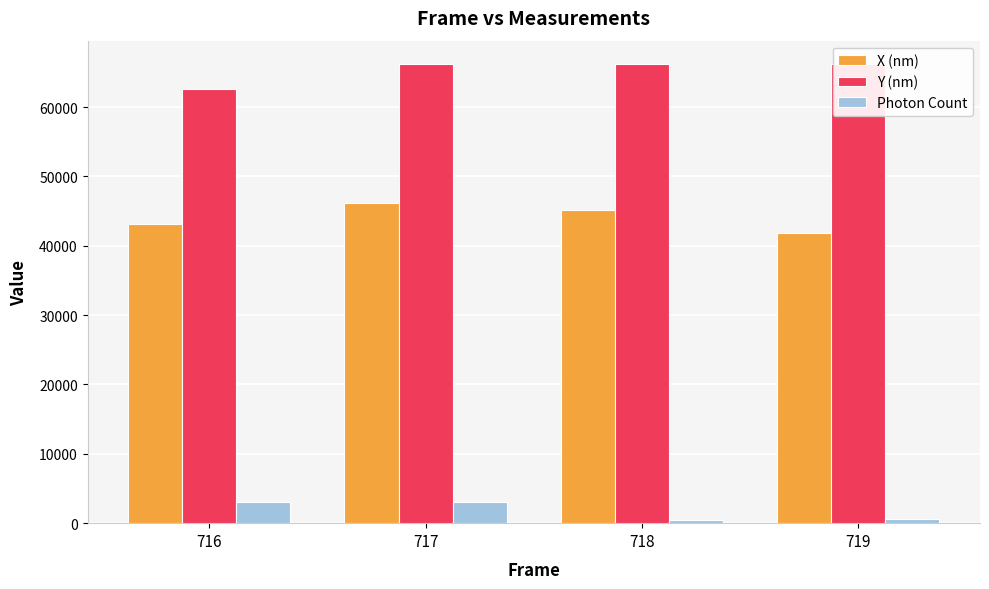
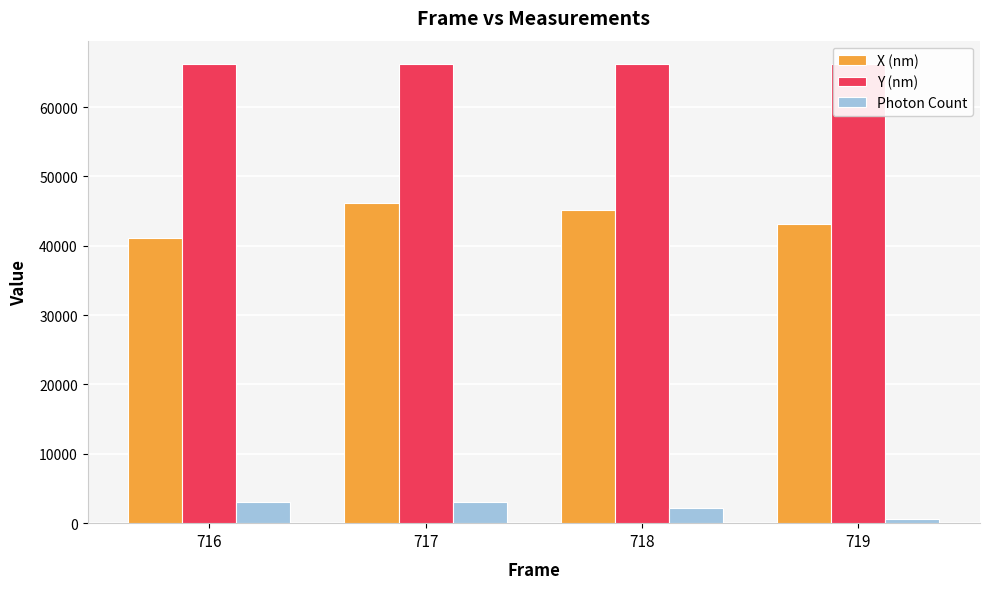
X (nm), 716: 43000 -> 41000
Y (nm), 716: 63000 -> 66000
Photon Count, 718: 0 -> 2000
X (nm), 719: 42000 -> 43000
